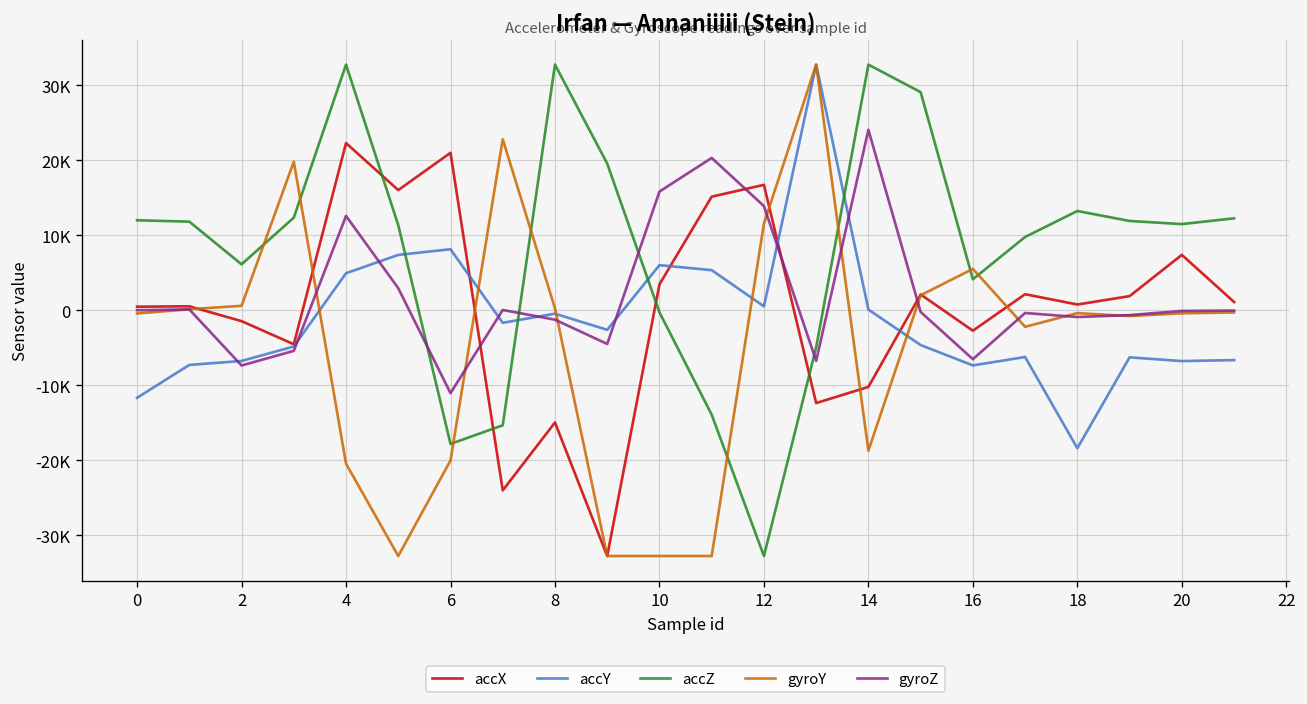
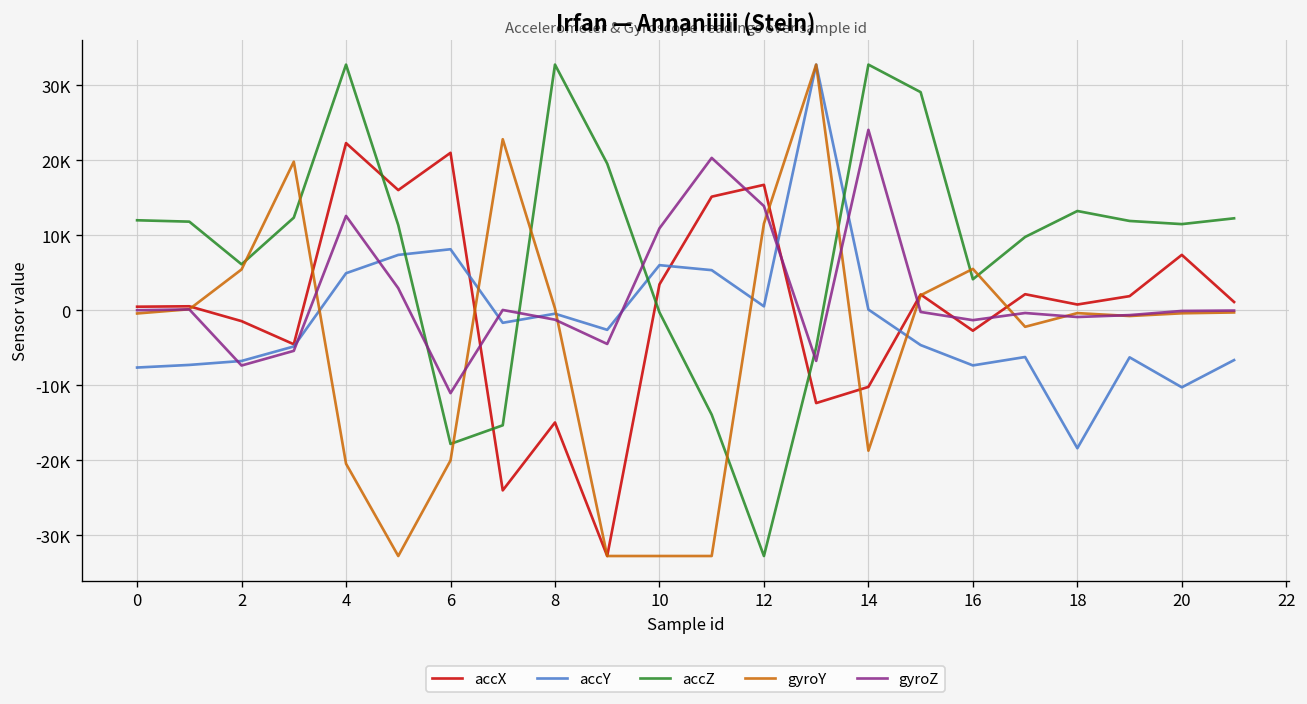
accY, 0: -12000 -> -8000
gyroY, 2: 1000 -> 5000
gyroZ, 10: 16000 -> 11000
gyroZ, 16: -7000 -> -1000
accY, 20: -7000 -> -10000
